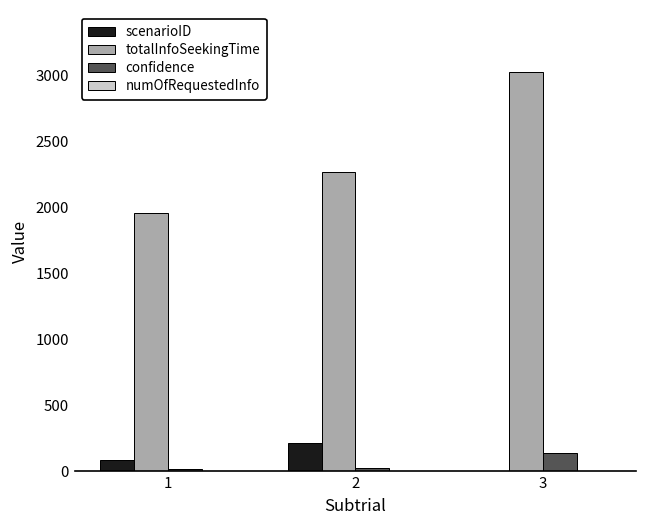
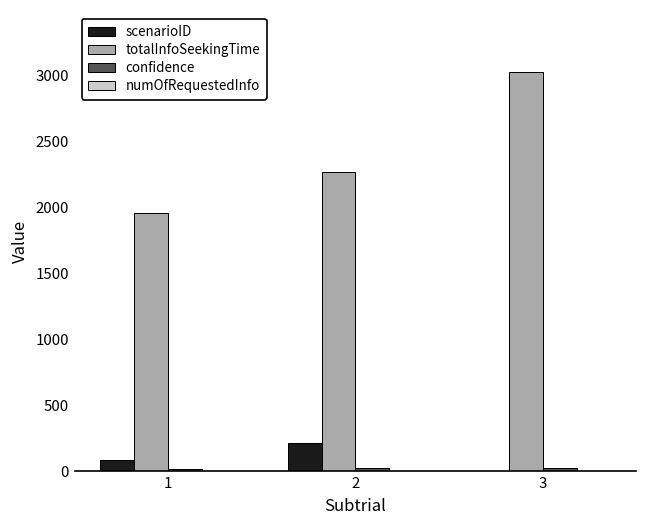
confidence, 3: 140 -> 30
